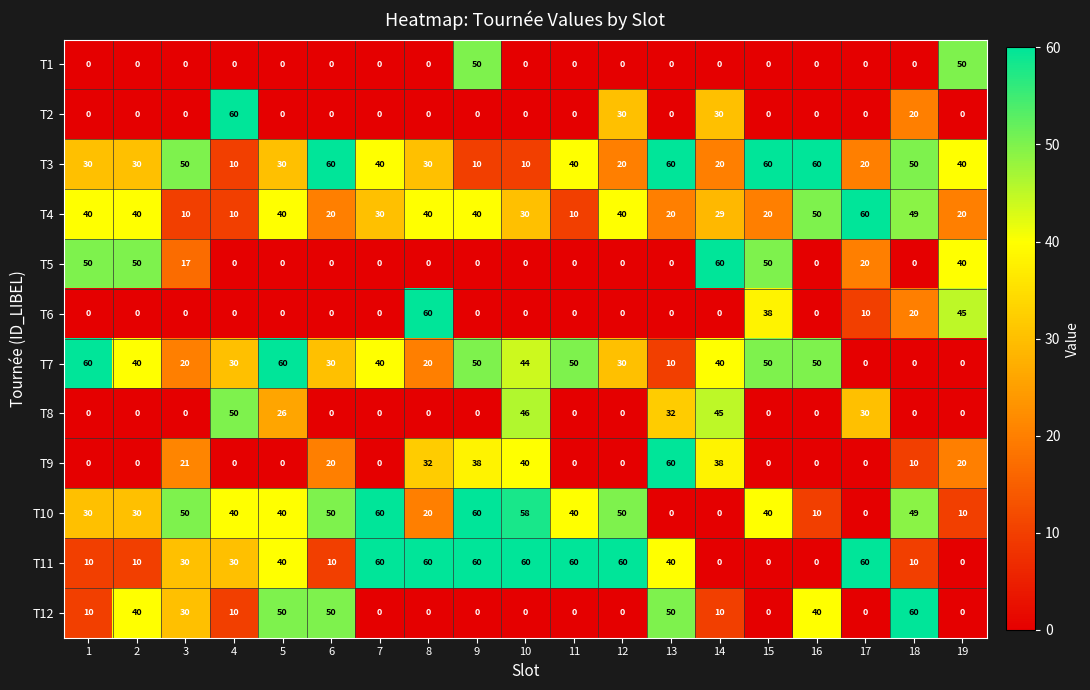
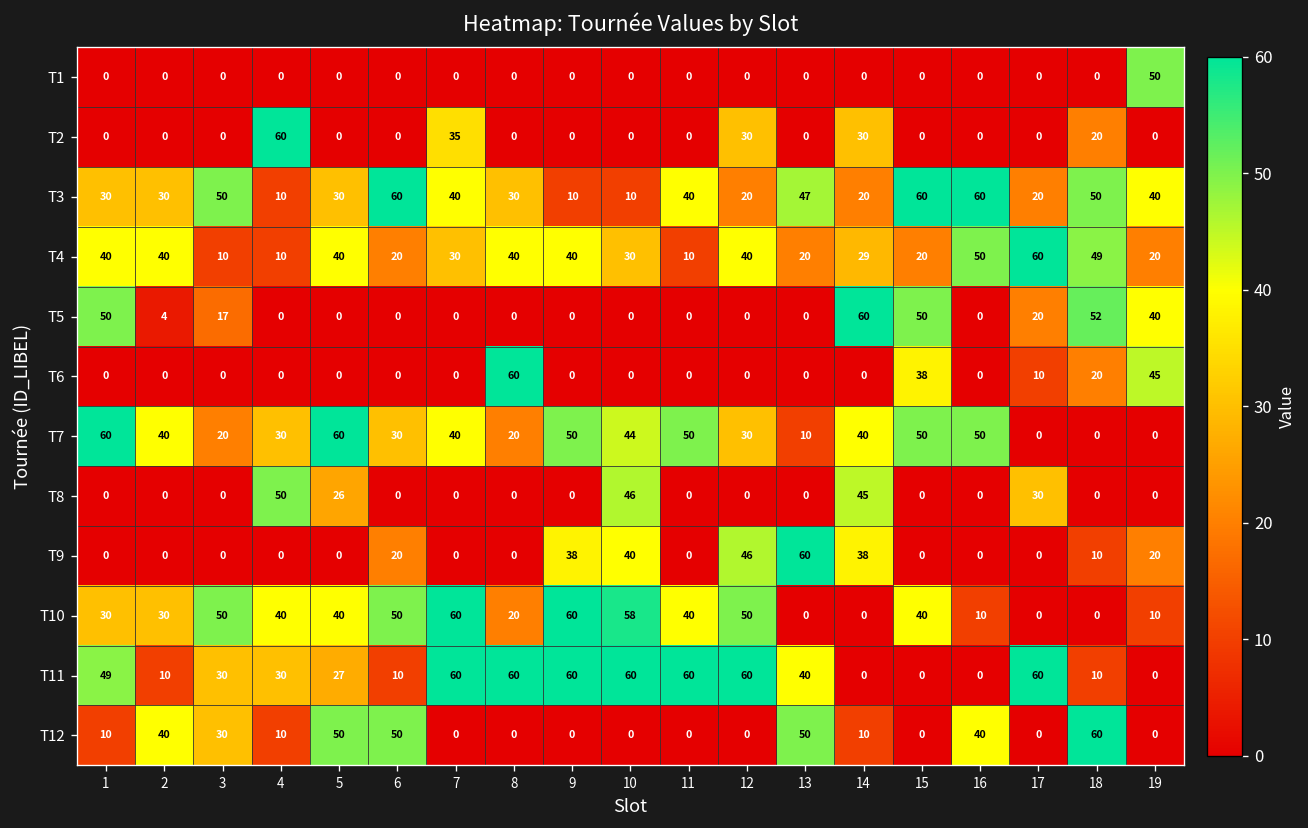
T1, 9: 50 -> 0
T2, 7: 0 -> 35
T3, 13: 60 -> 47
T5, 2: 50 -> 4
T5, 18: 0 -> 52
T8, 13: 32 -> 0
T9, 3: 21 -> 0
T9, 8: 32 -> 0
T9, 12: 0 -> 46
T10, 18: 49 -> 0
T11, 1: 10 -> 49
T11, 5: 40 -> 27
